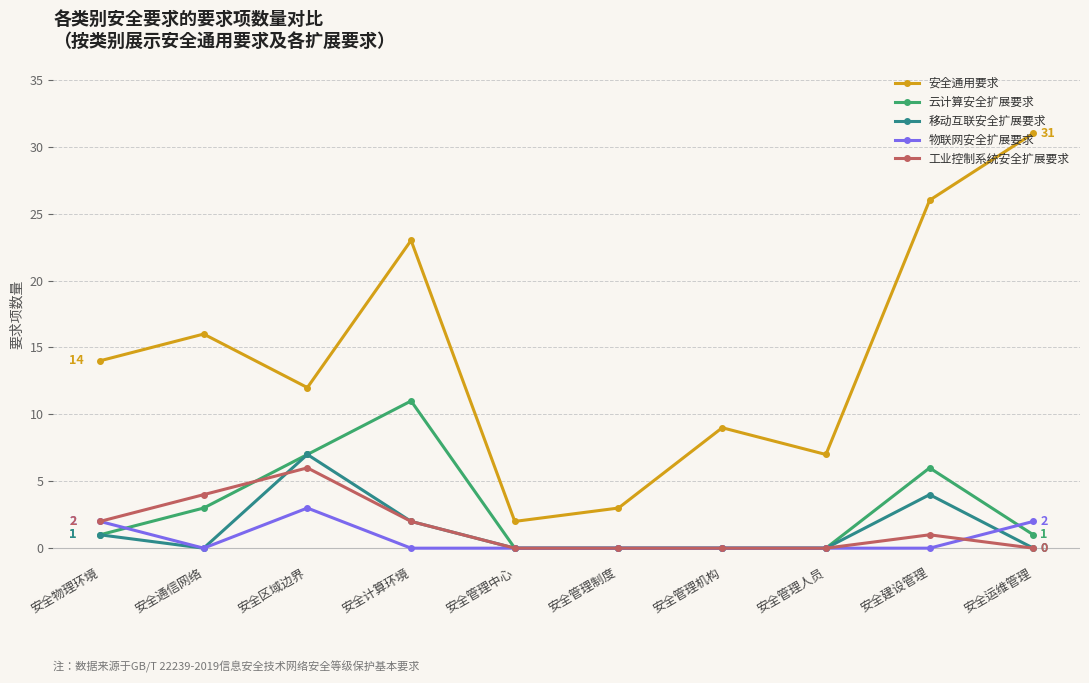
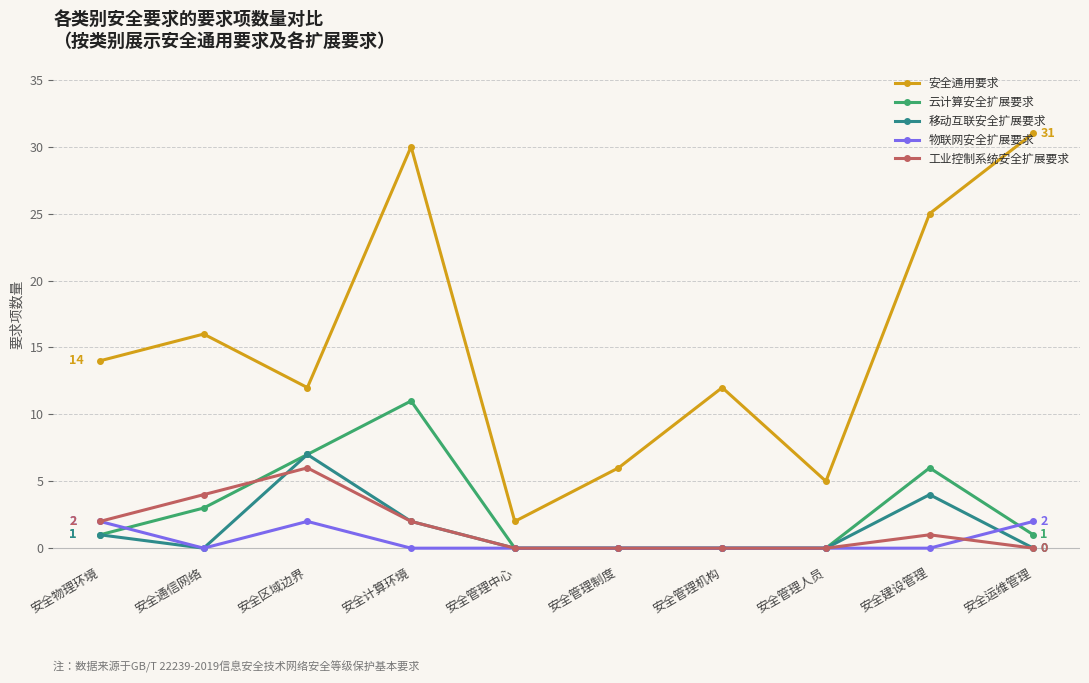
物联网安全扩展要求, 安全区域边界: 3 -> 2
安全通用要求, 安全计算环境: 23 -> 30
安全通用要求, 安全管理制度: 3 -> 6
安全通用要求, 安全管理机构: 9 -> 12
安全通用要求, 安全管理人员: 7 -> 5
安全通用要求, 安全建设管理: 26 -> 25
